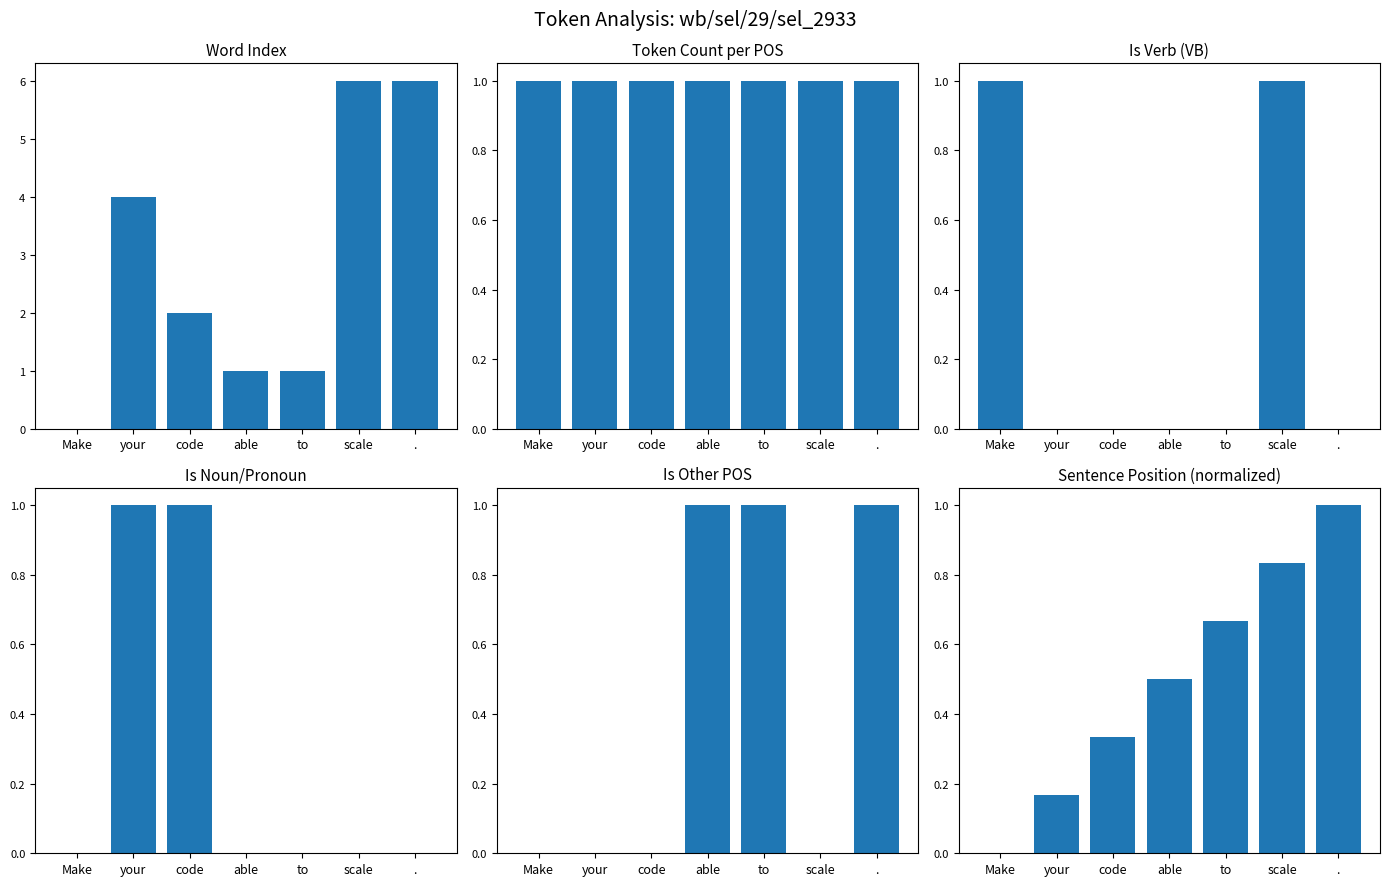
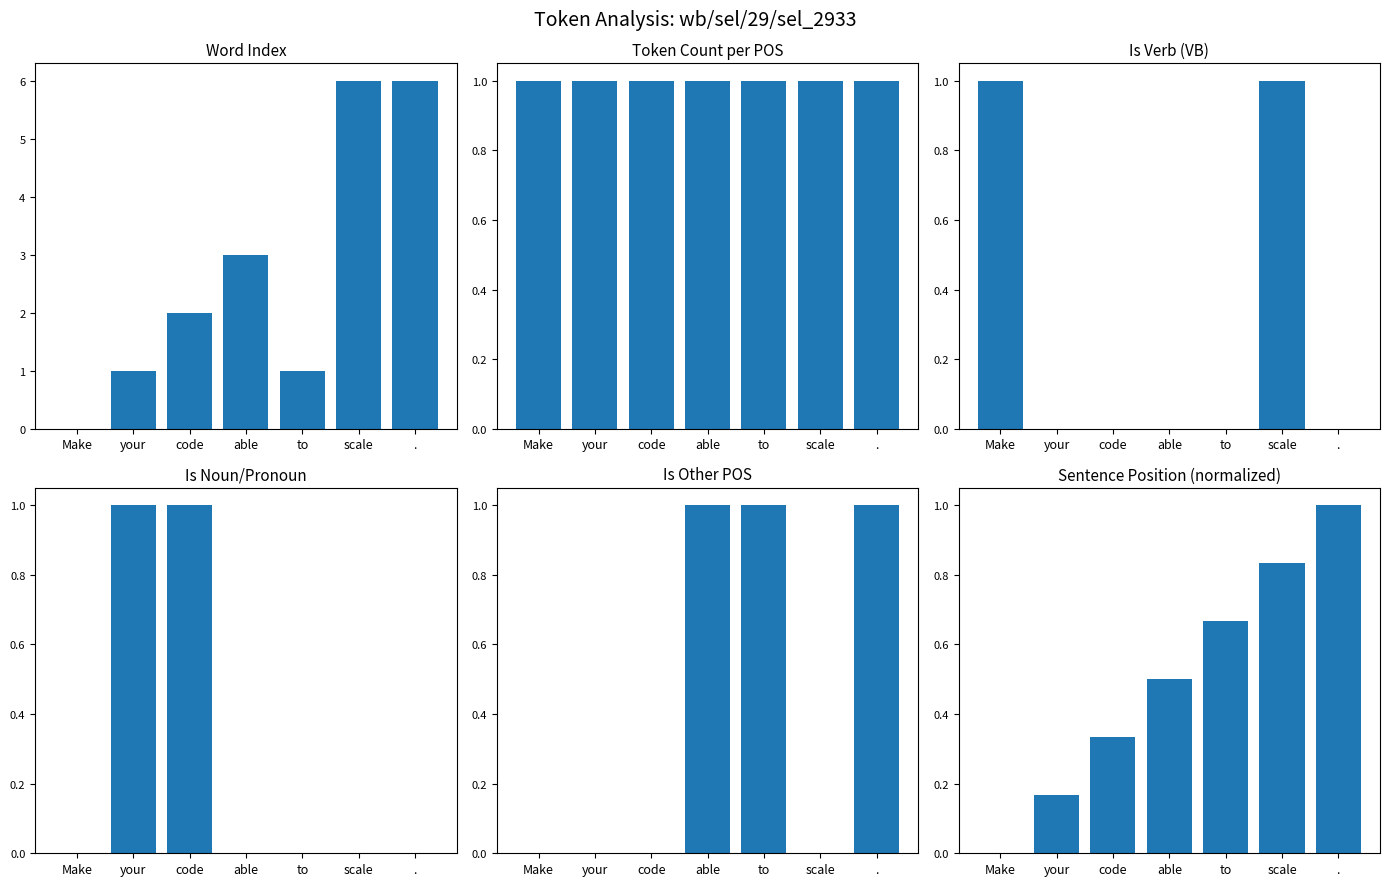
Word Index, your: 4 -> 1
Word Index, able: 1 -> 3
